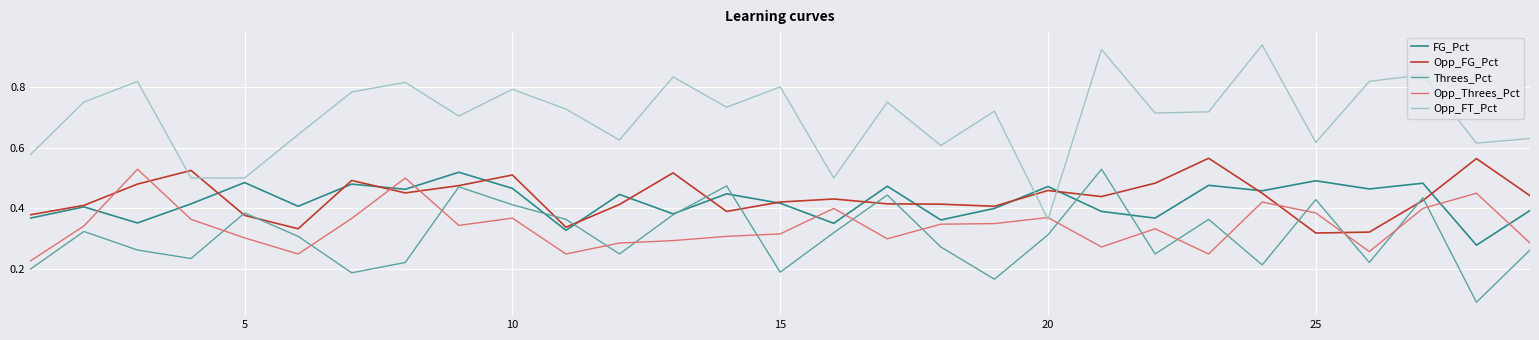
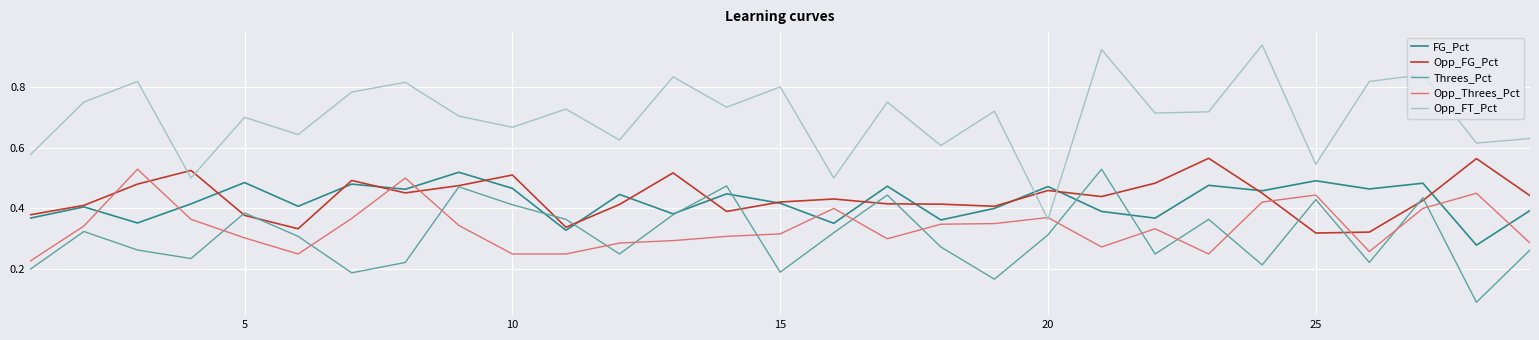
Opp_FT_Pct, 5: 0.5 -> 0.7
Opp_Threes_Pct, 10: 0.37 -> 0.25
Opp_FT_Pct, 10: 0.79 -> 0.67
Opp_Threes_Pct, 25: 0.39 -> 0.44
Opp_FT_Pct, 25: 0.62 -> 0.55
